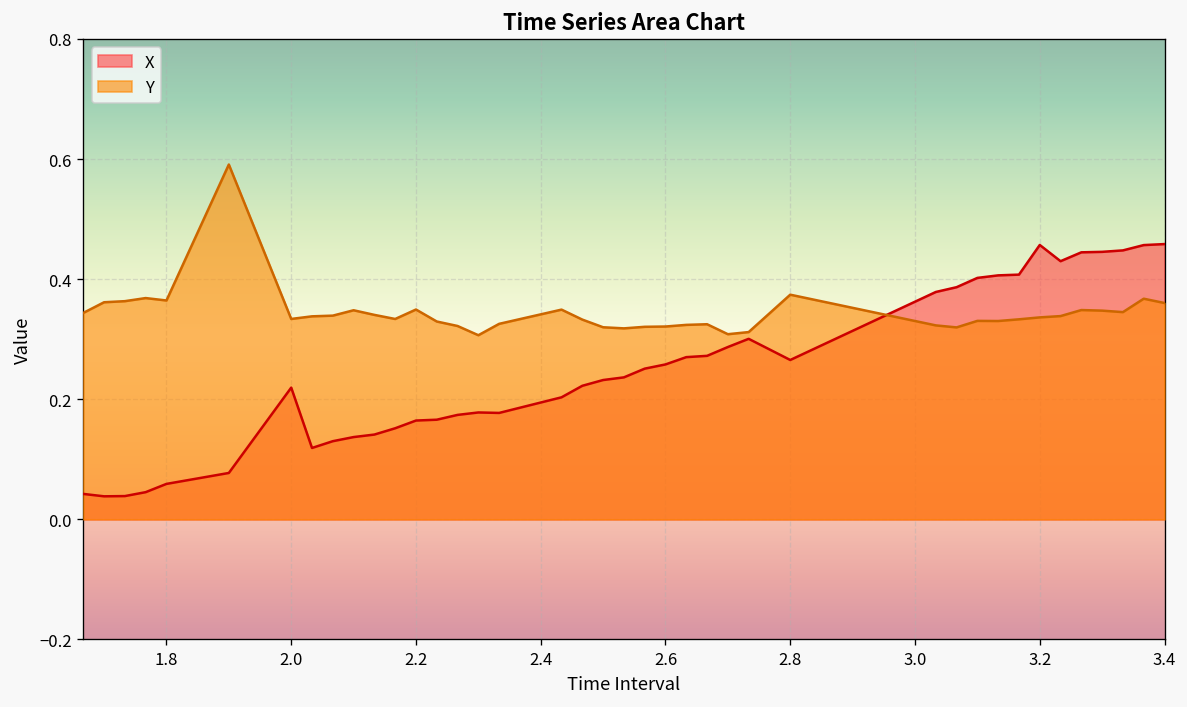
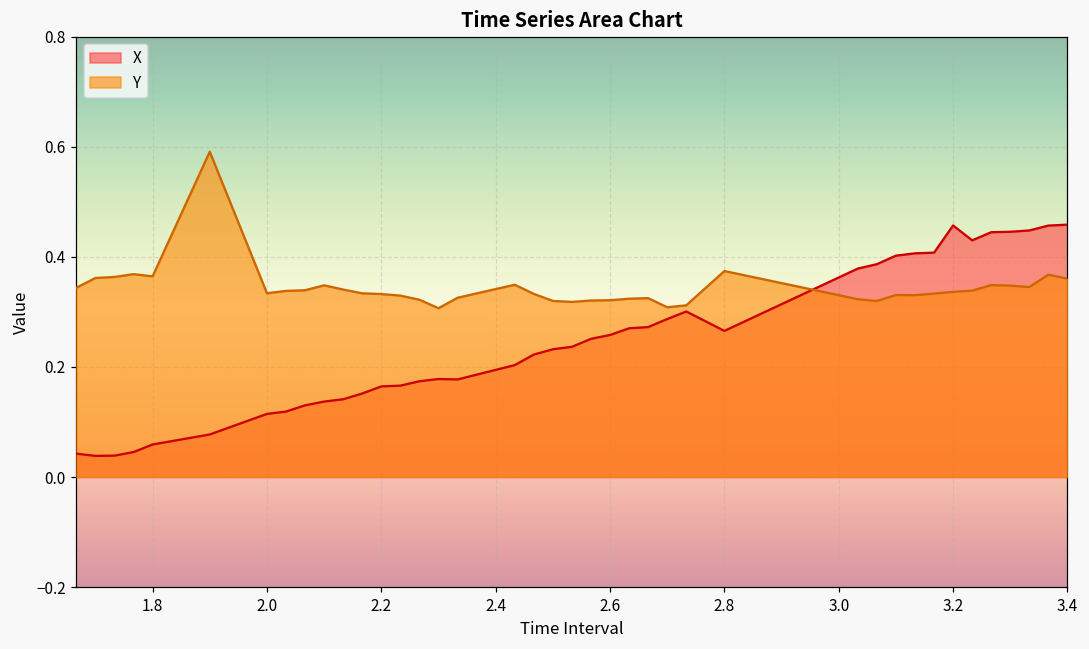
X, 2.0: 0.22 -> 0.11
Y, 2.2: 0.35 -> 0.33
